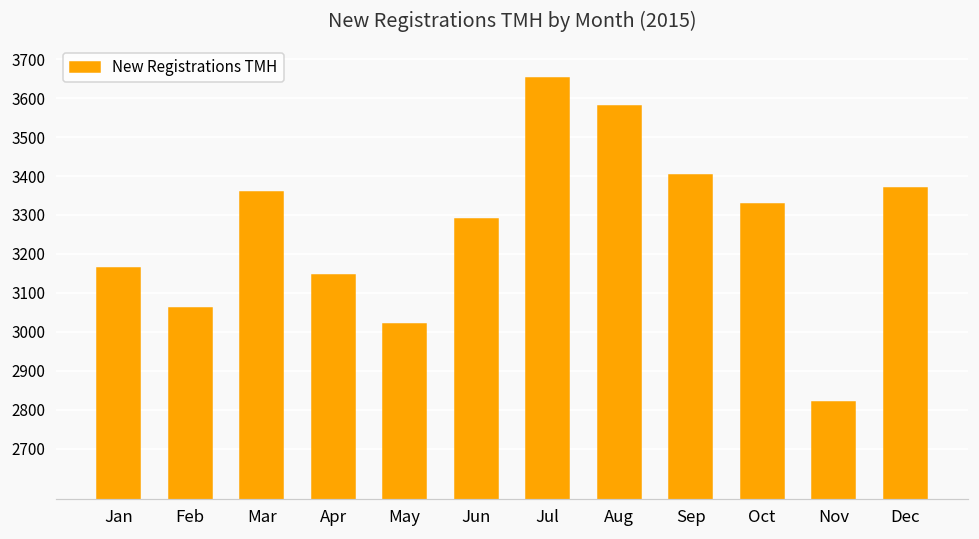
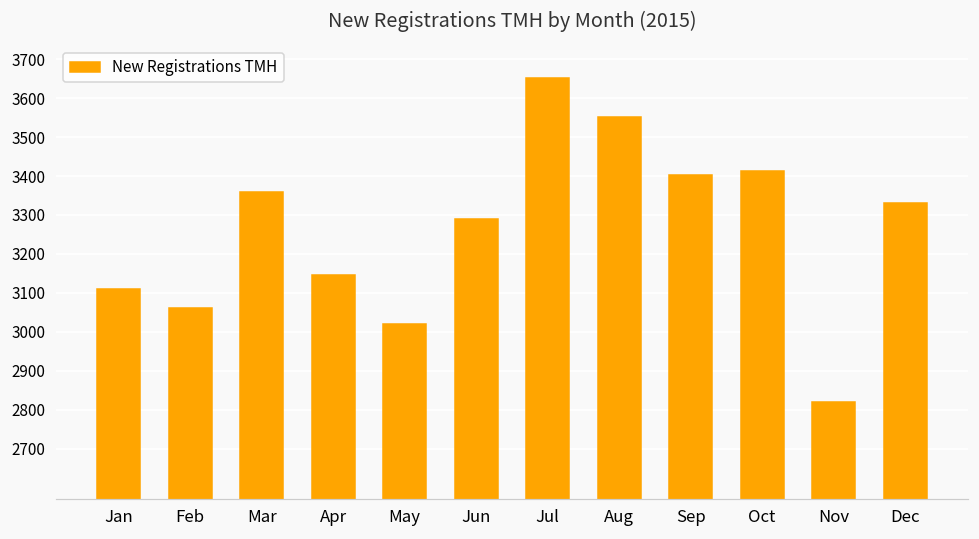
Jan: 3160 -> 3110
Aug: 3580 -> 3550
Oct: 3330 -> 3410
Dec: 3370 -> 3330
